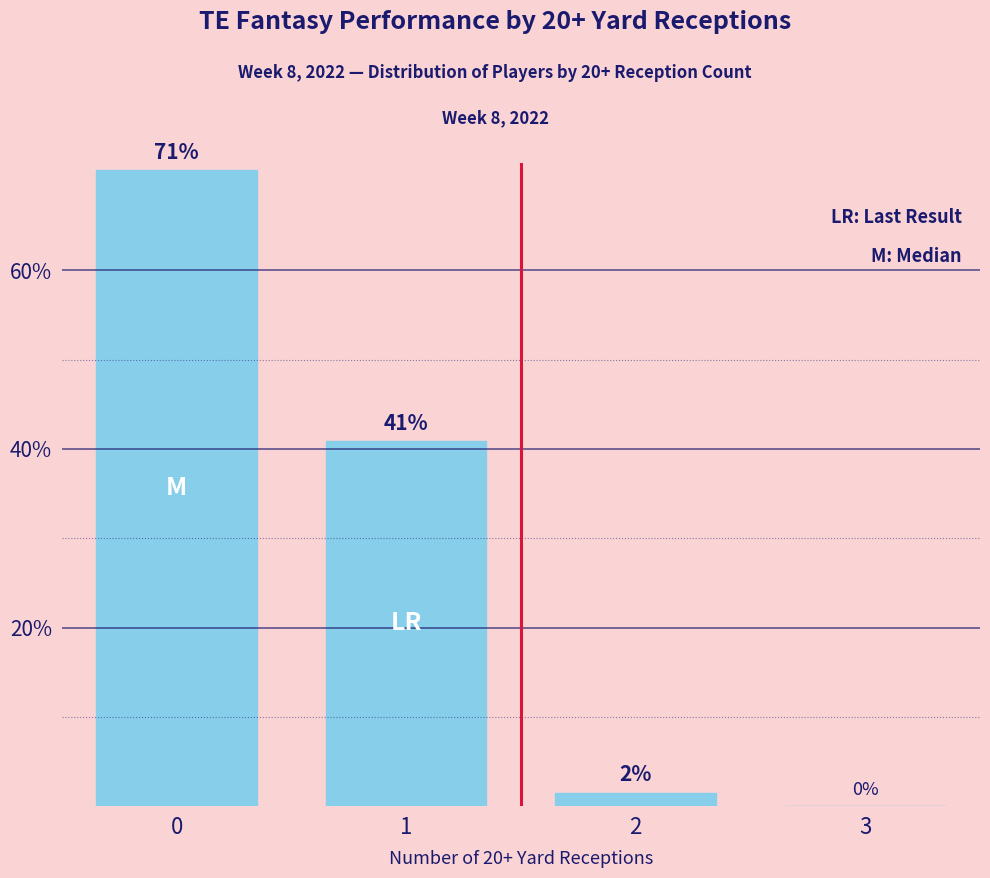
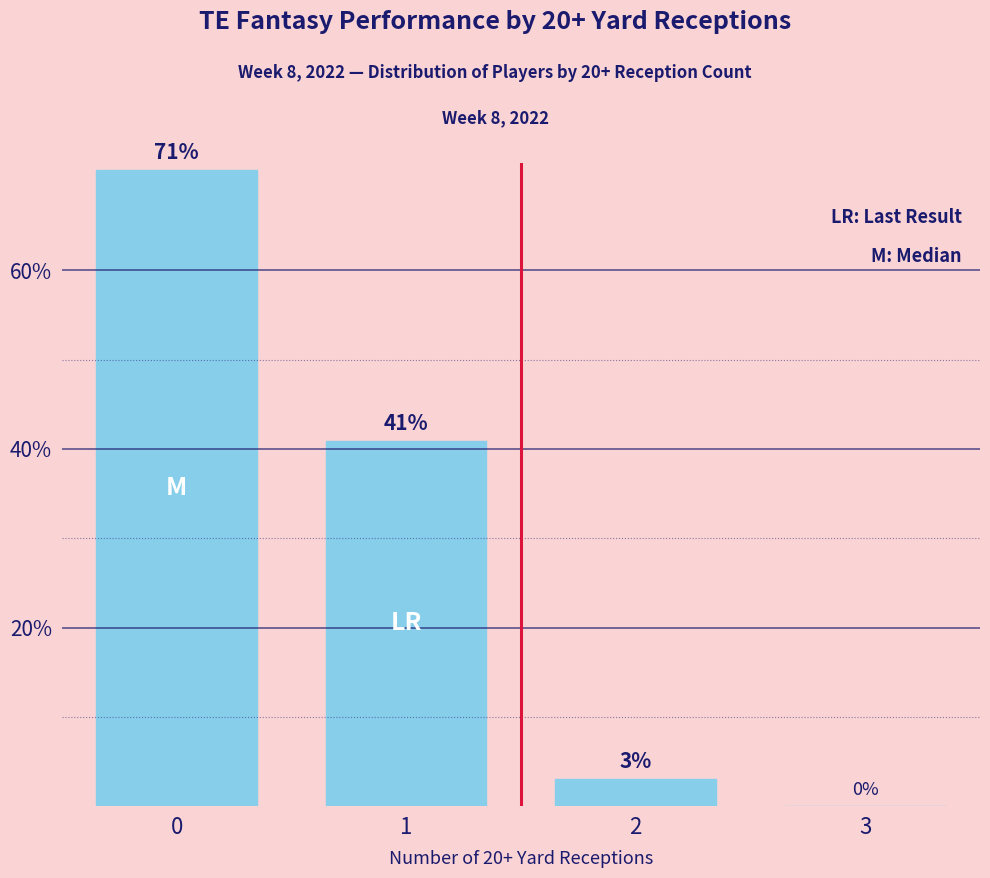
2: 2% -> 3%
